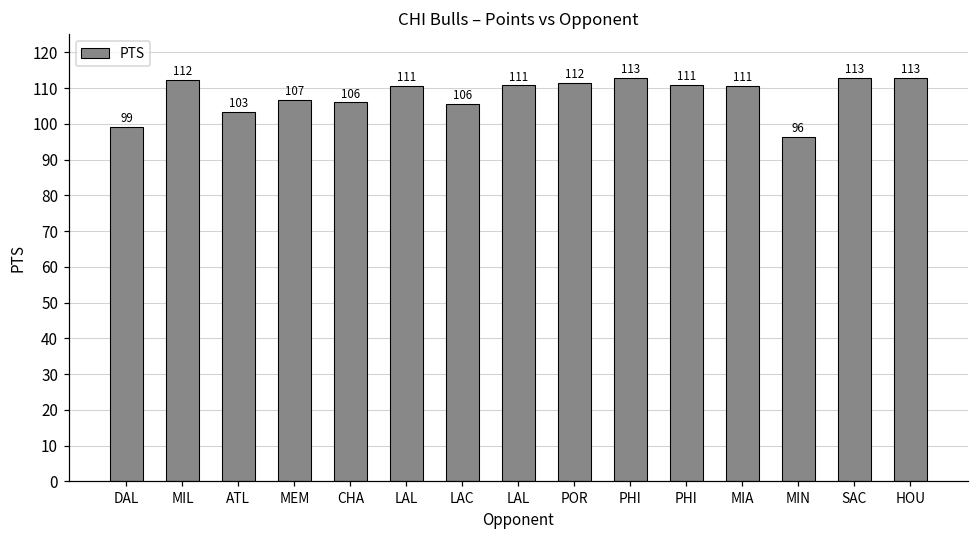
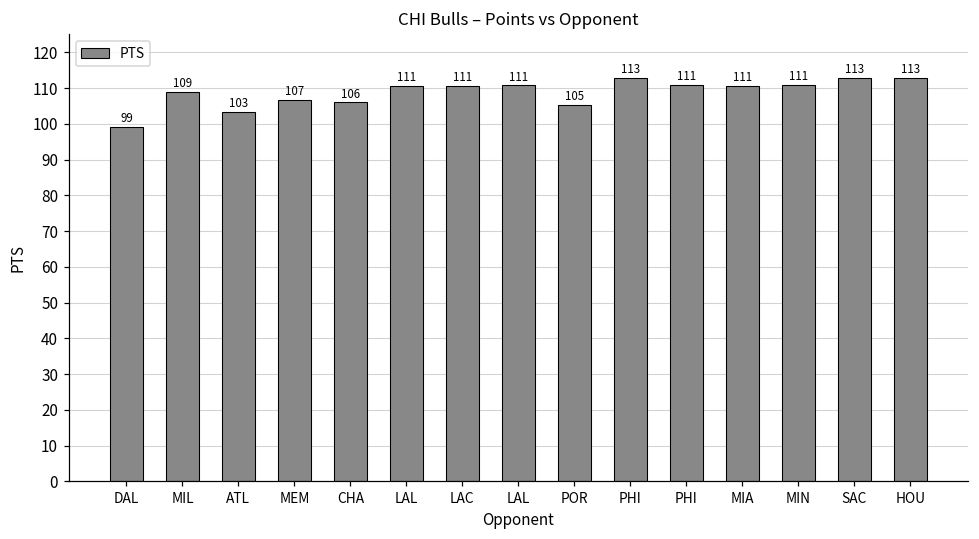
MIL: 112 -> 109
LAC: 106 -> 111
POR: 112 -> 105
MIN: 96 -> 111
